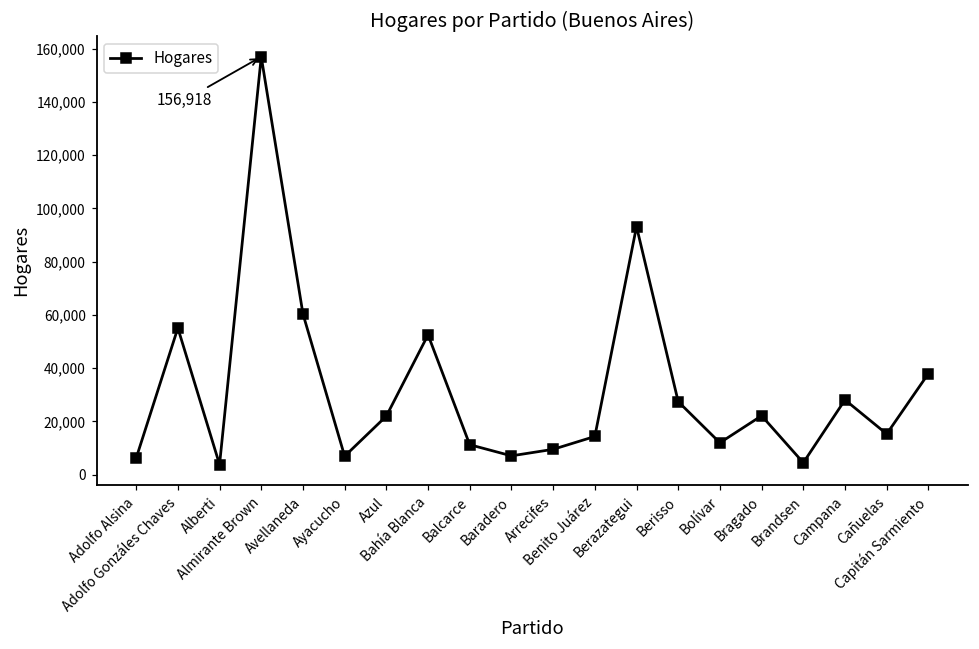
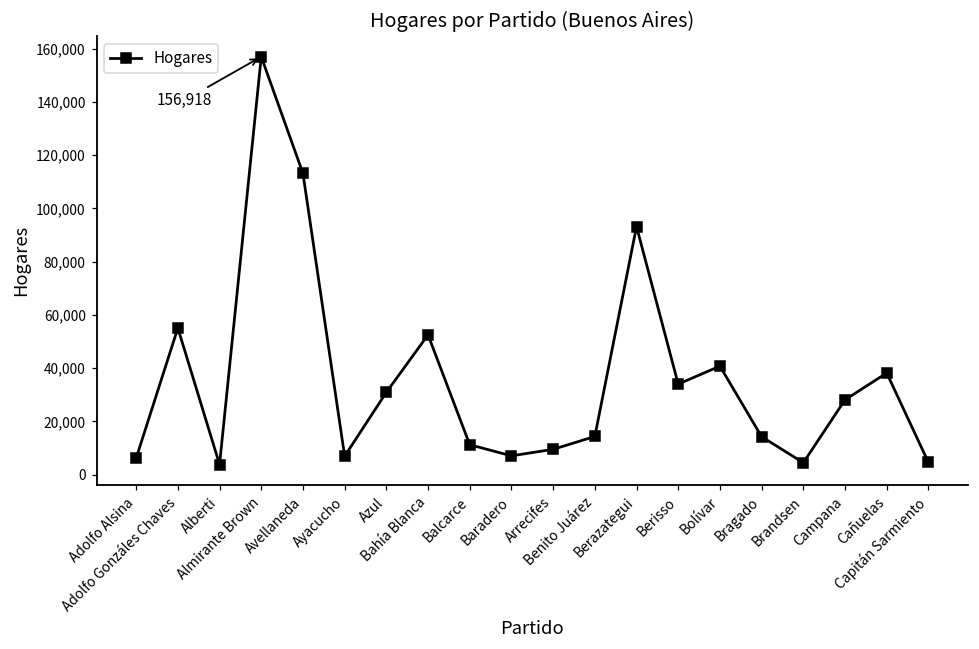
Avellaneda: 60,000 -> 113,000
Azul: 22,000 -> 31,000
Berisso: 27,000 -> 34,000
Bolívar: 12,000 -> 41,000
Bragado: 22,000 -> 14,000
Cañuelas: 15,000 -> 38,000
Capitán Sarmiento: 38,000 -> 5,000
